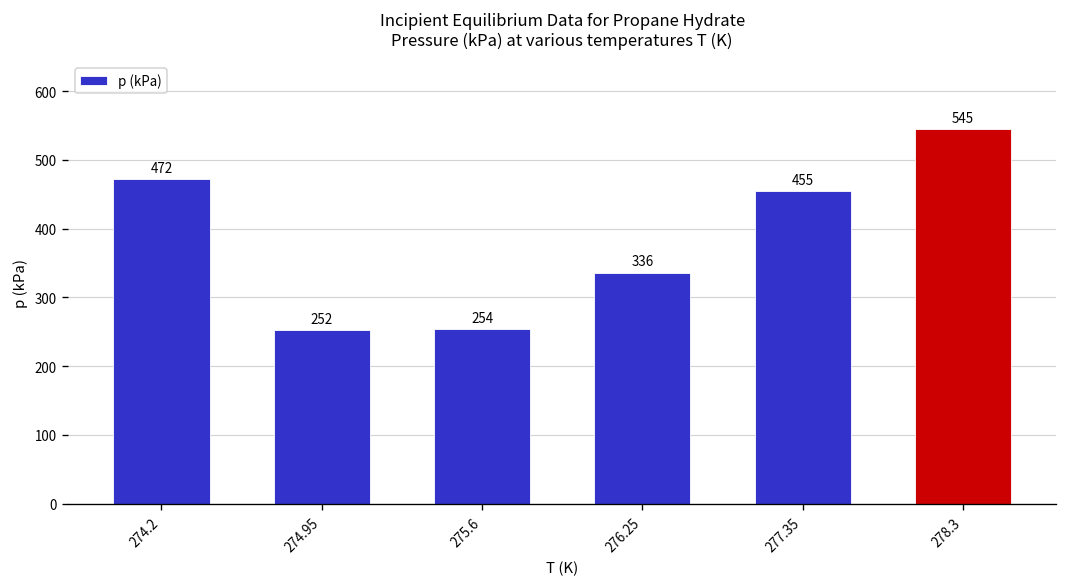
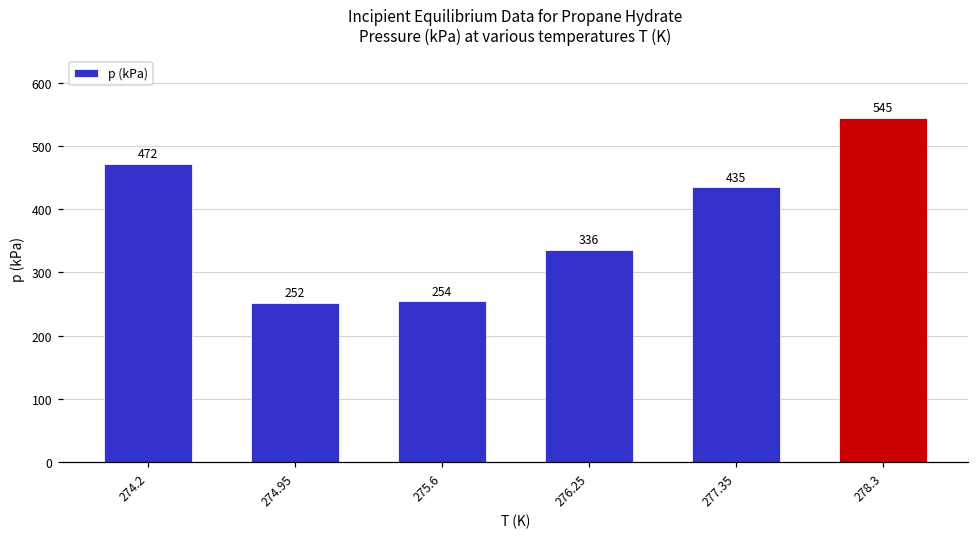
277.35: 455 -> 435
